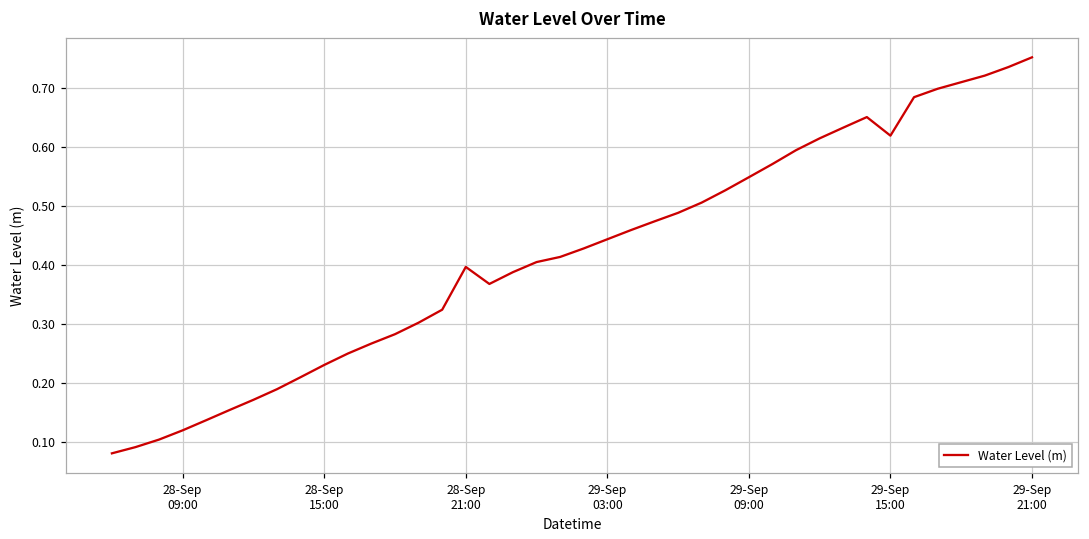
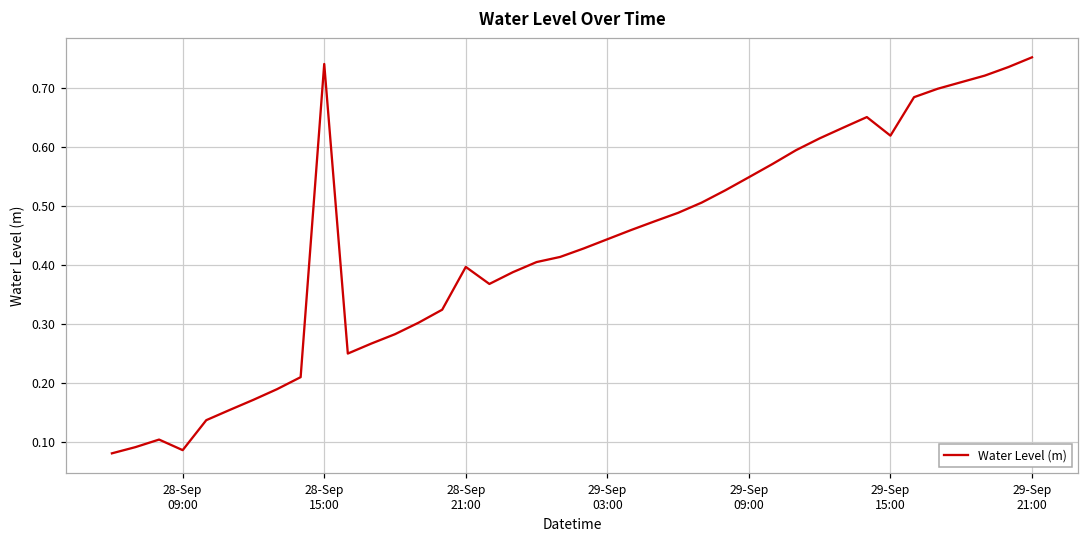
28-Sep 09:00: 0.12 -> 0.09
28-Sep 15:00: 0.23 -> 0.74
